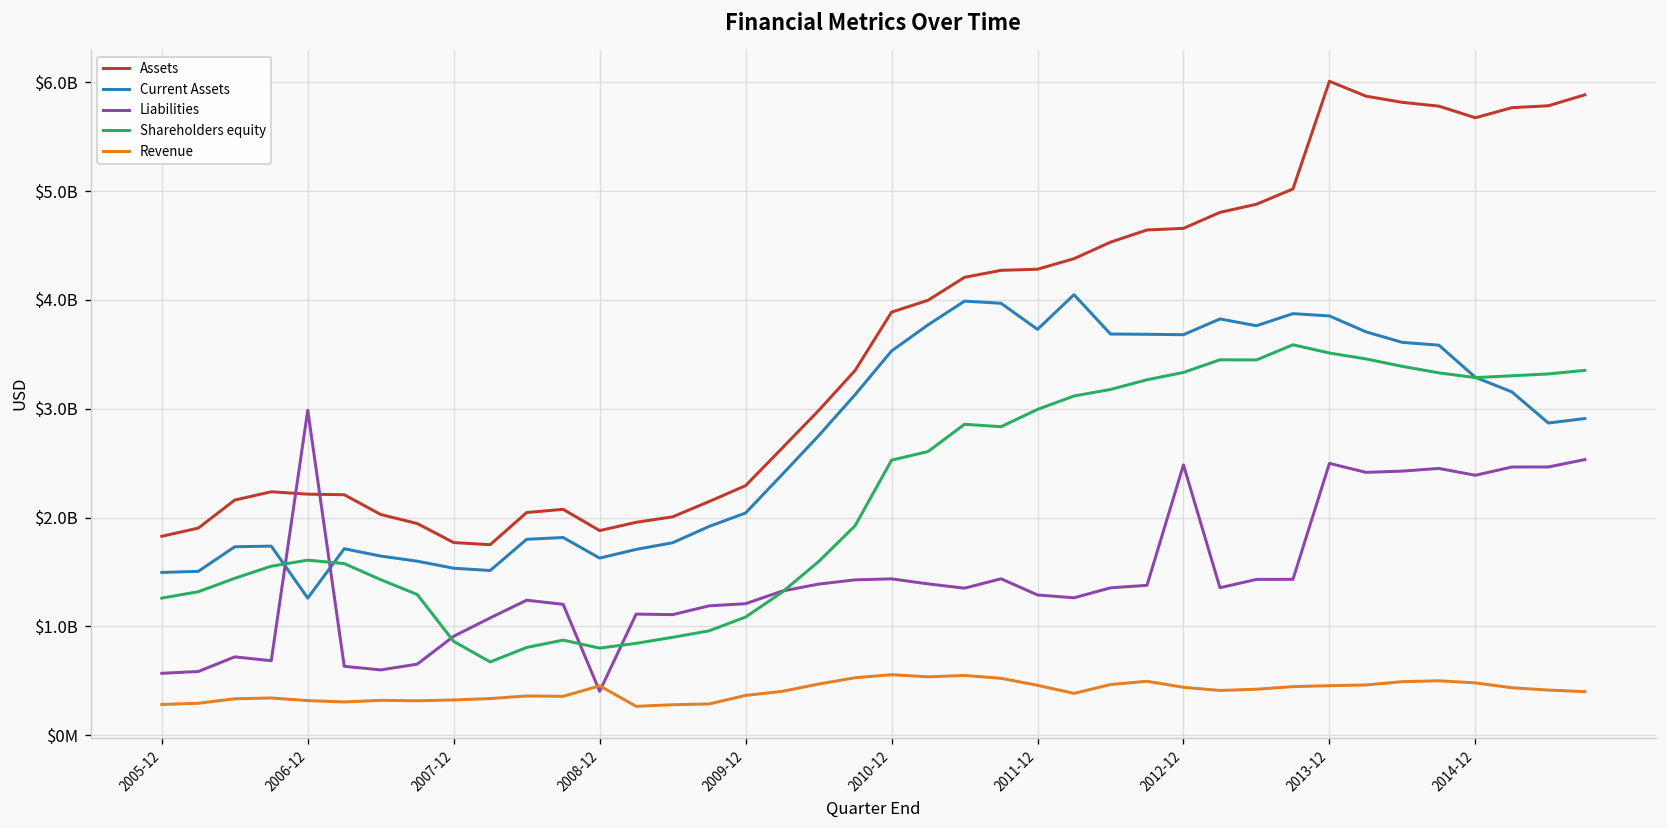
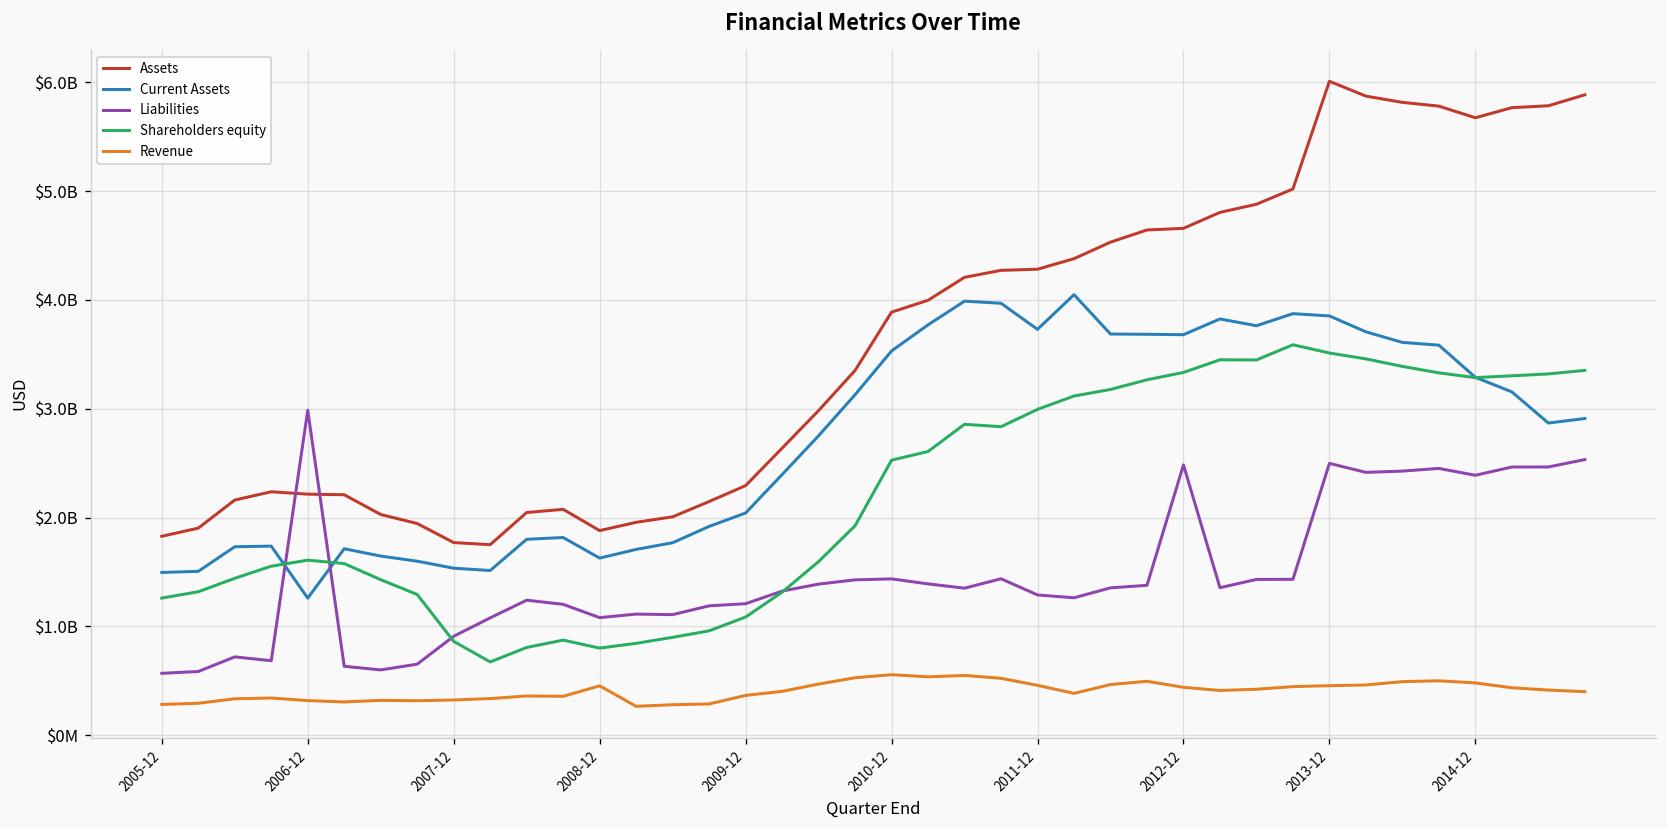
Liabilities, 2008-12: $400000000 -> $1100000000
